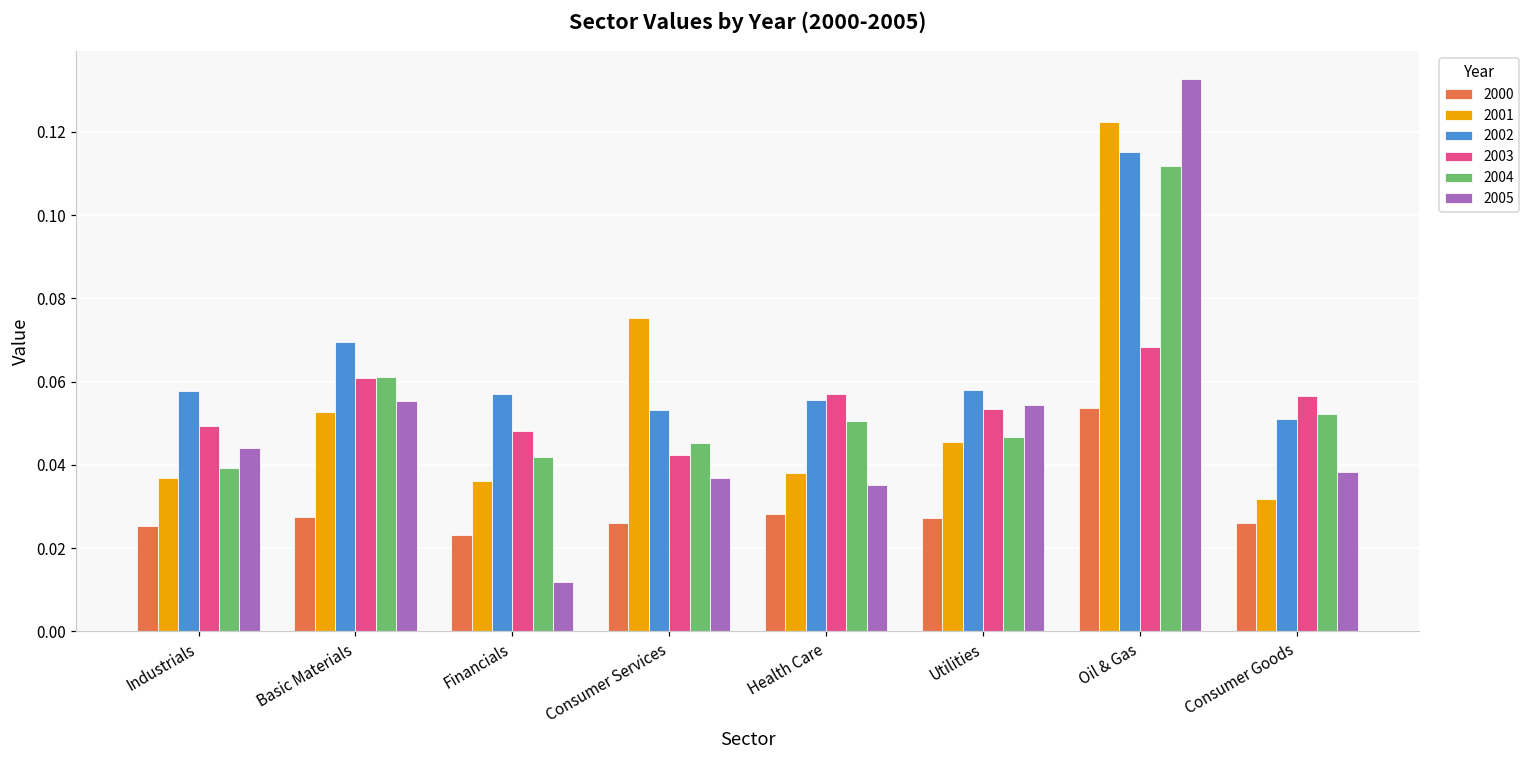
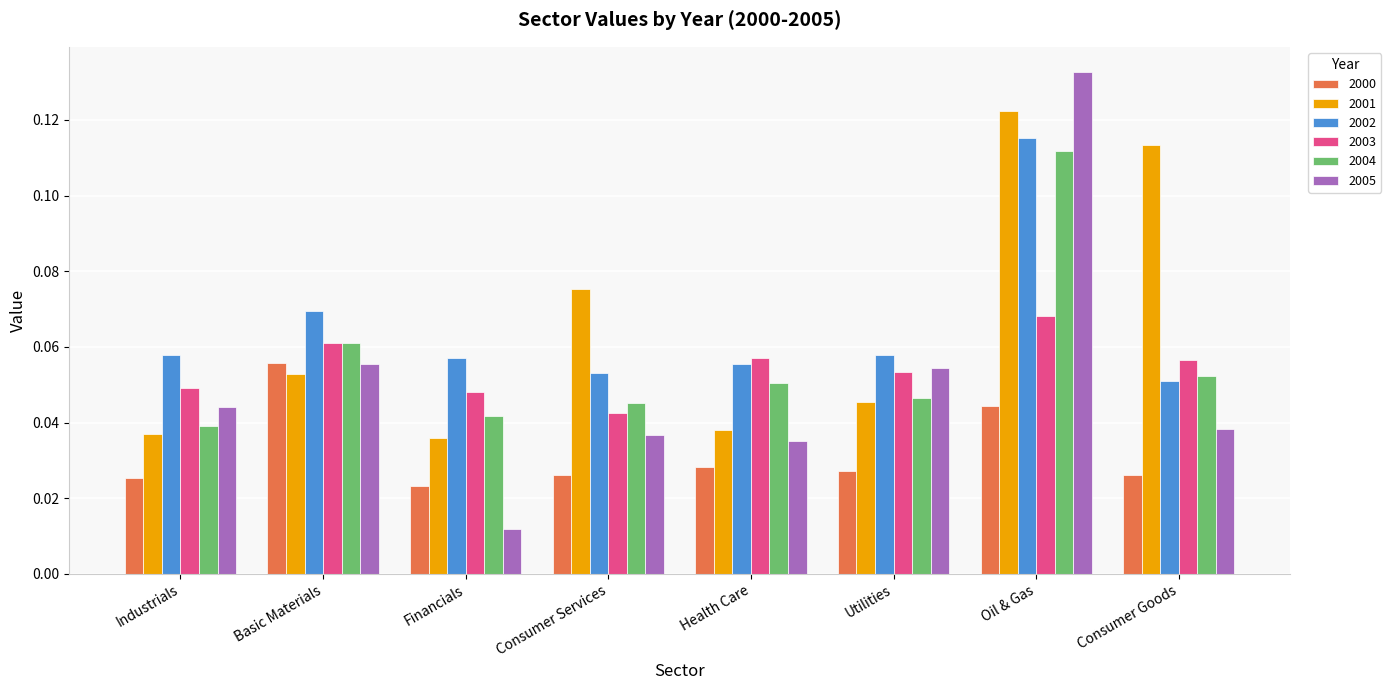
2000, Basic Materials: 0.027 -> 0.056
2000, Oil & Gas: 0.054 -> 0.044
2001, Consumer Goods: 0.032 -> 0.113
